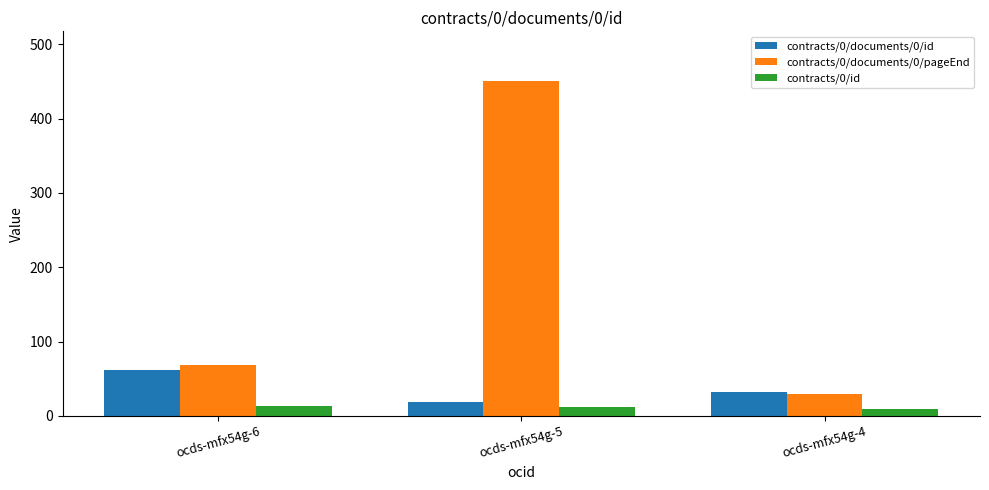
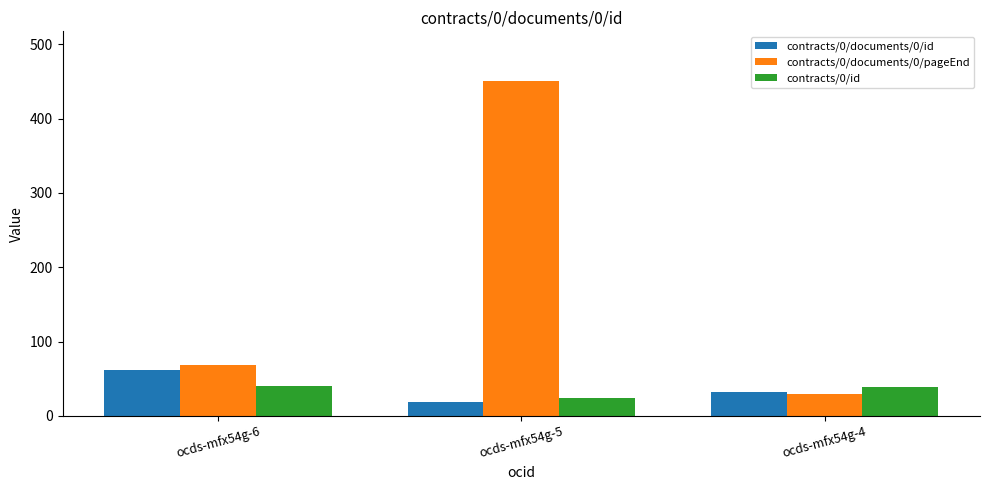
contracts/0/id, ocds-mfx54g-6: 10 -> 40
contracts/0/id, ocds-mfx54g-5: 10 -> 20
contracts/0/id, ocds-mfx54g-4: 10 -> 40
